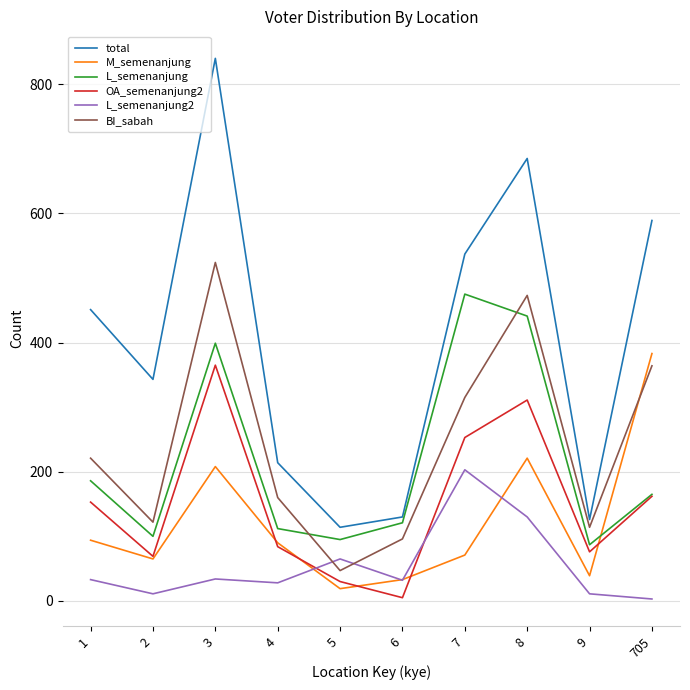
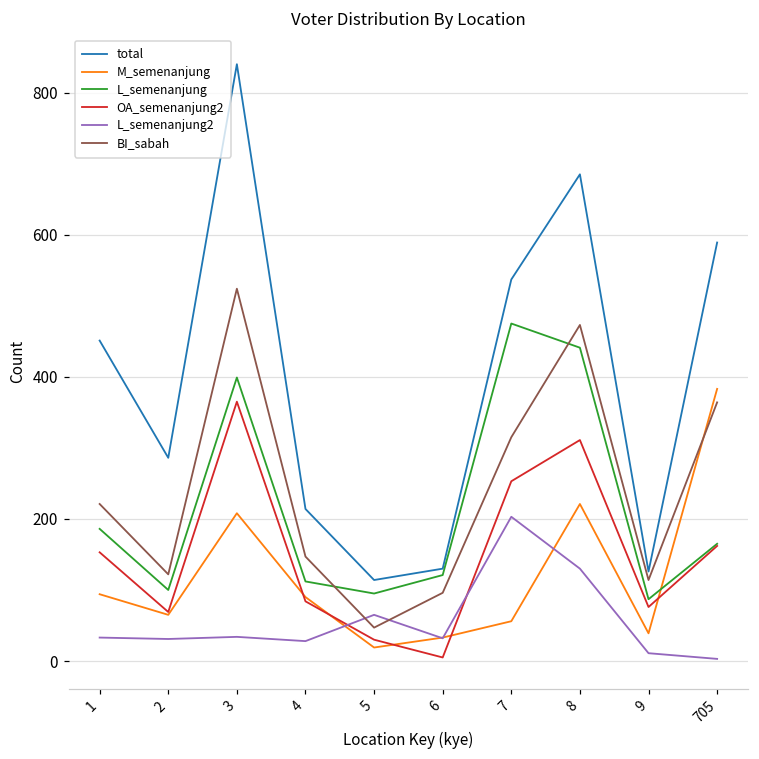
total, 2: 340 -> 290
L_semenanjung2, 2: 10 -> 30
BI_sabah, 4: 160 -> 150
M_semenanjung, 7: 70 -> 60
